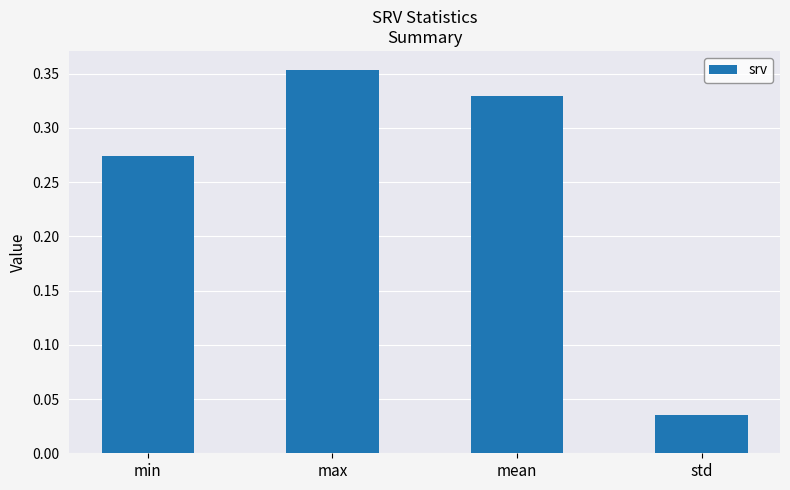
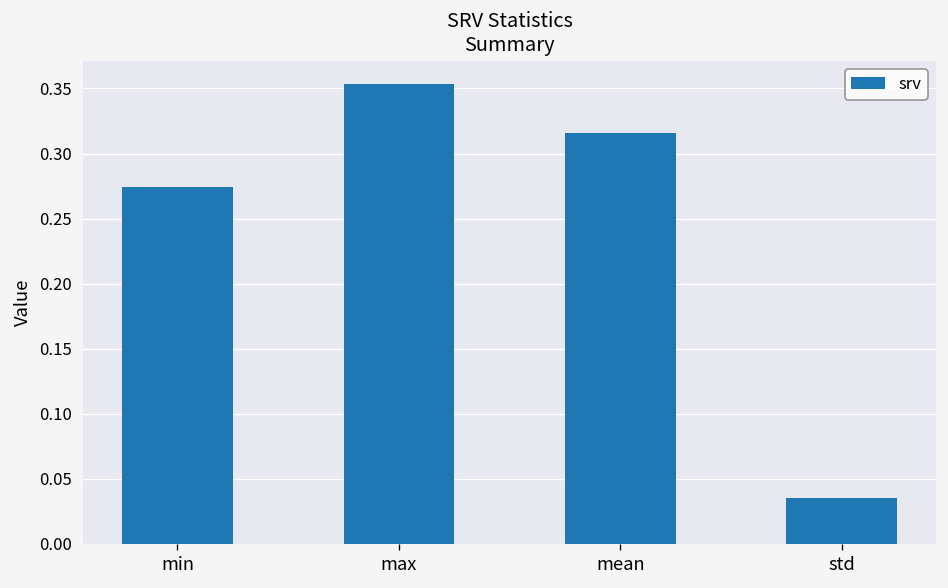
mean: 0.330 -> 0.316
